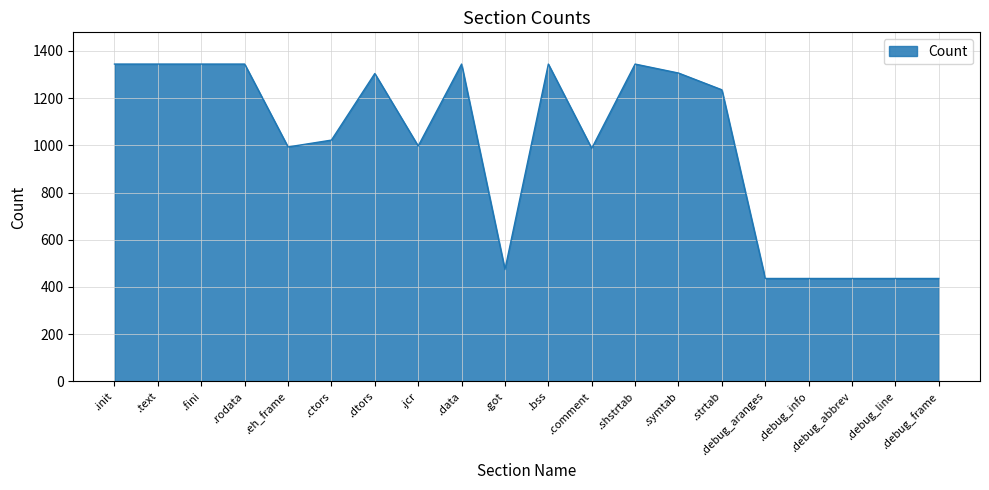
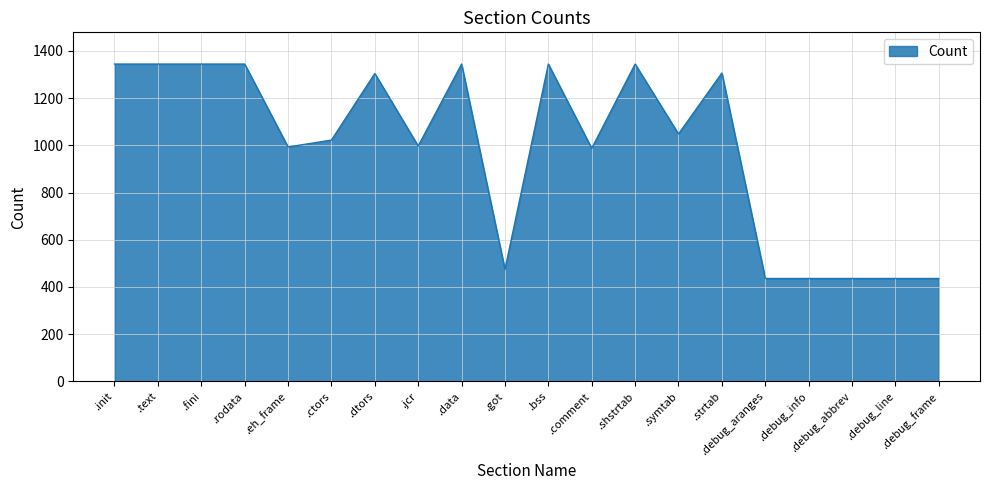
.symtab: 1310 -> 1050
.strtab: 1240 -> 1310
